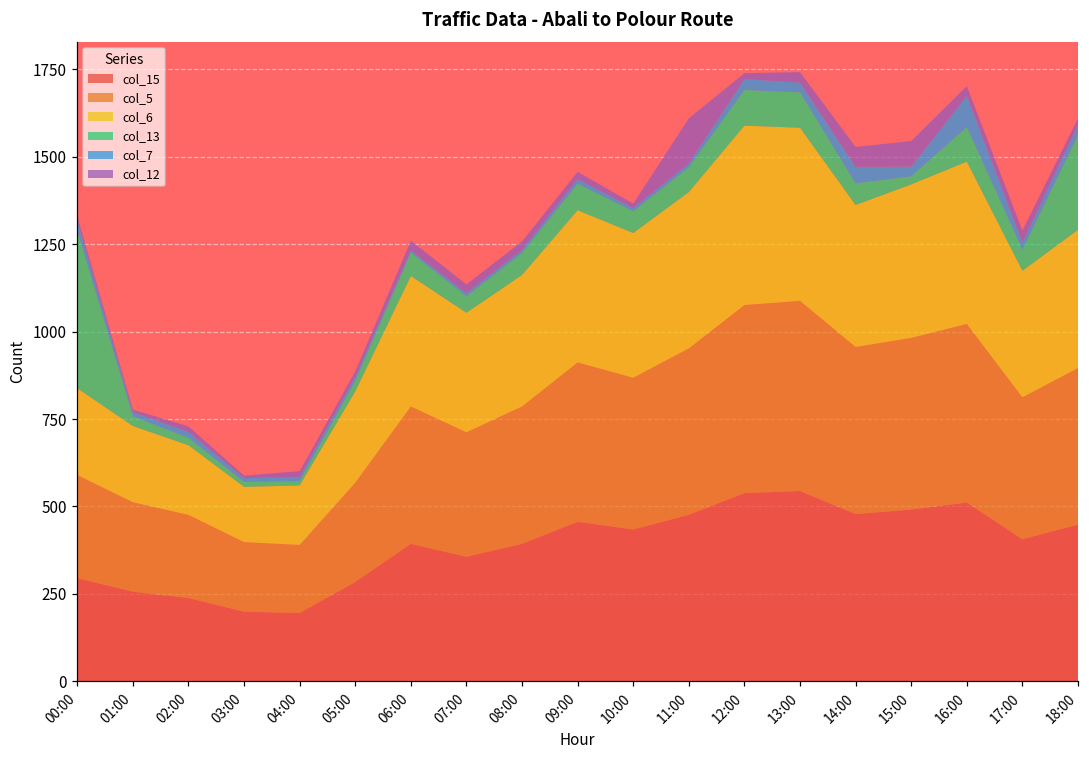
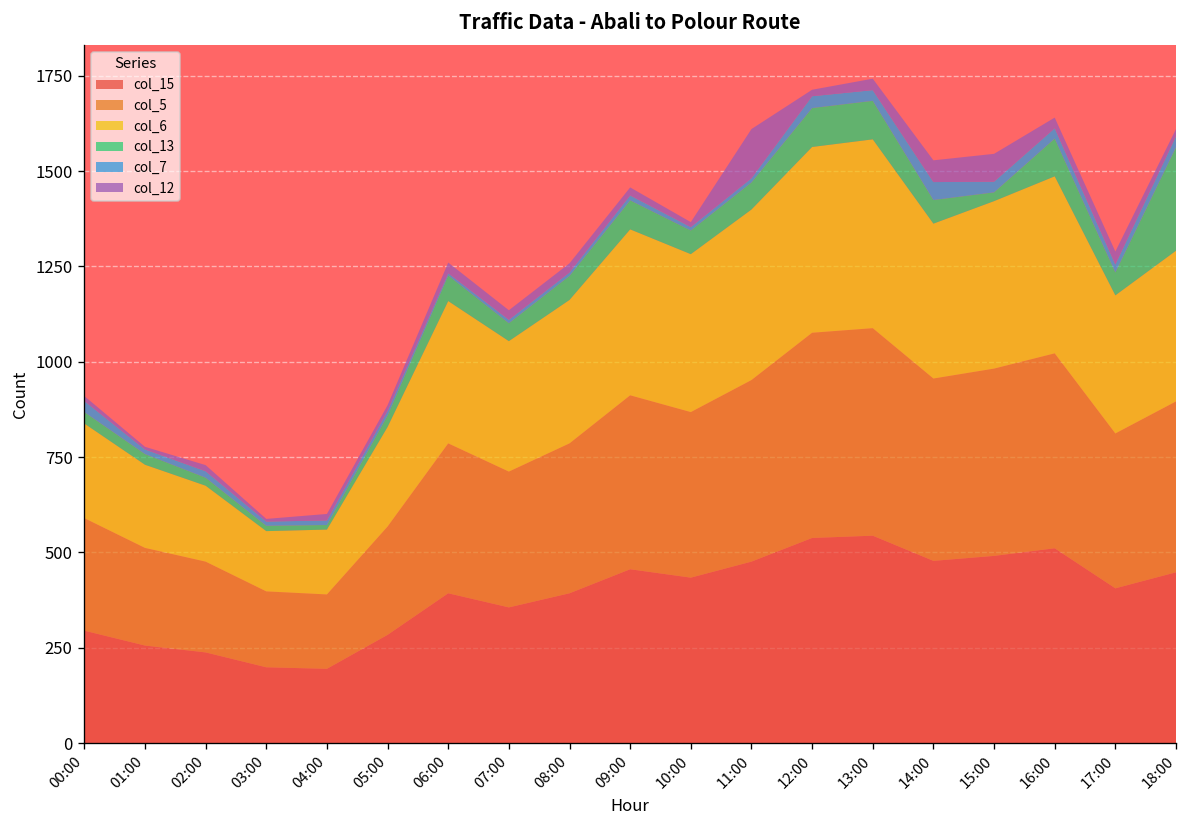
col_13, 00:00: 450 -> 30
col_6, 12:00: 510 -> 490
col_7, 16:00: 90 -> 30
